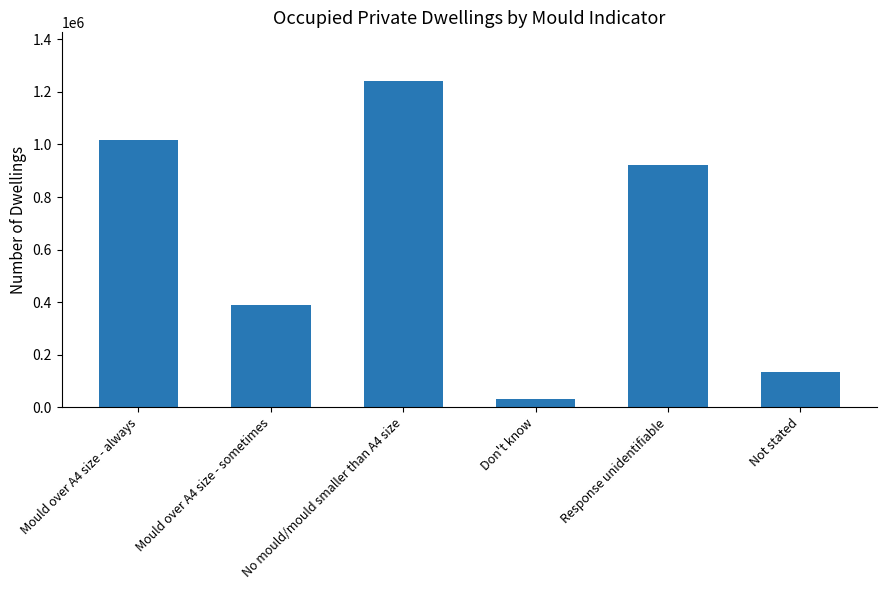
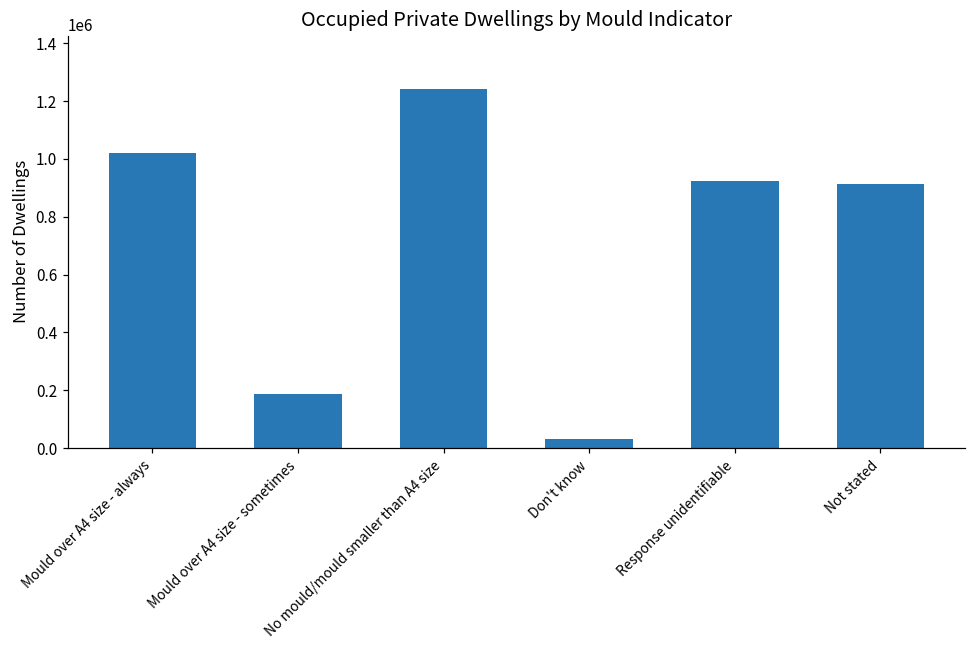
Mould over A4 size - sometimes: 390000 -> 190000
Not stated: 130000 -> 910000
